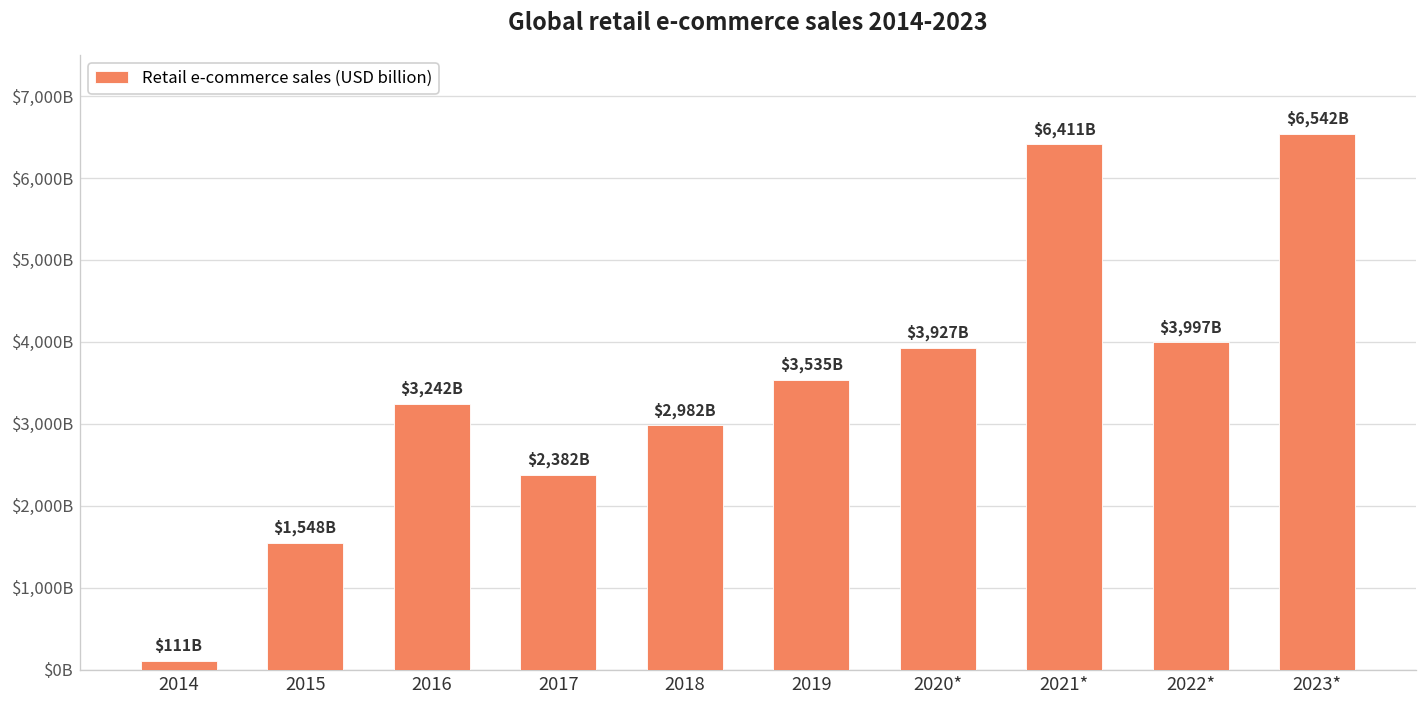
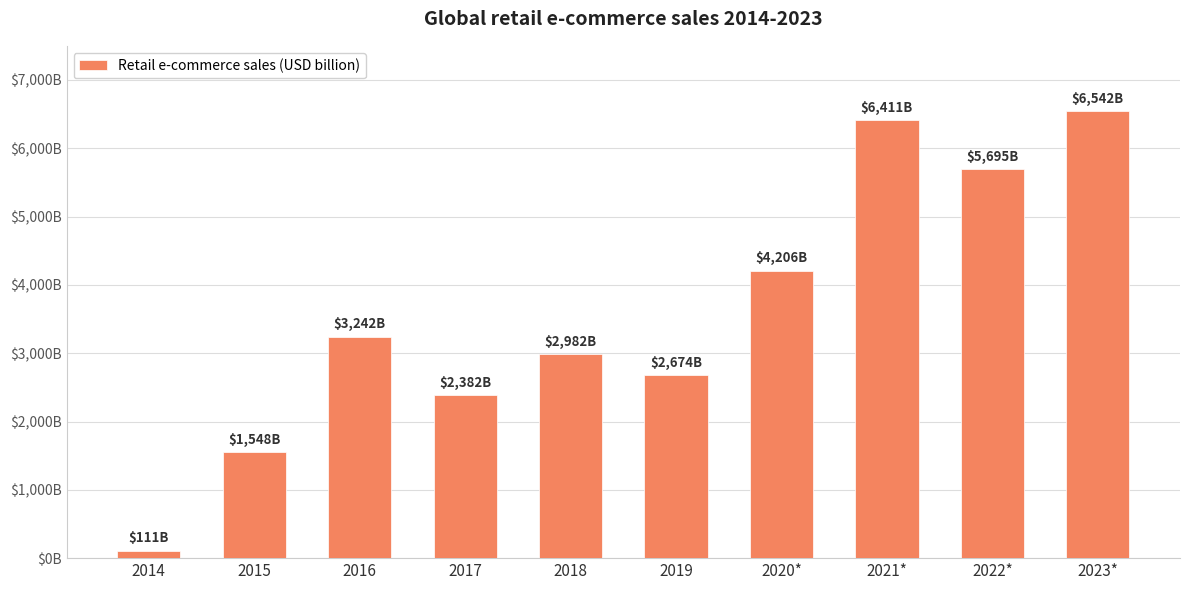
2019: $3,535B -> $2,674B
2020*: $3,927B -> $4,206B
2022*: $3,997B -> $5,695B
